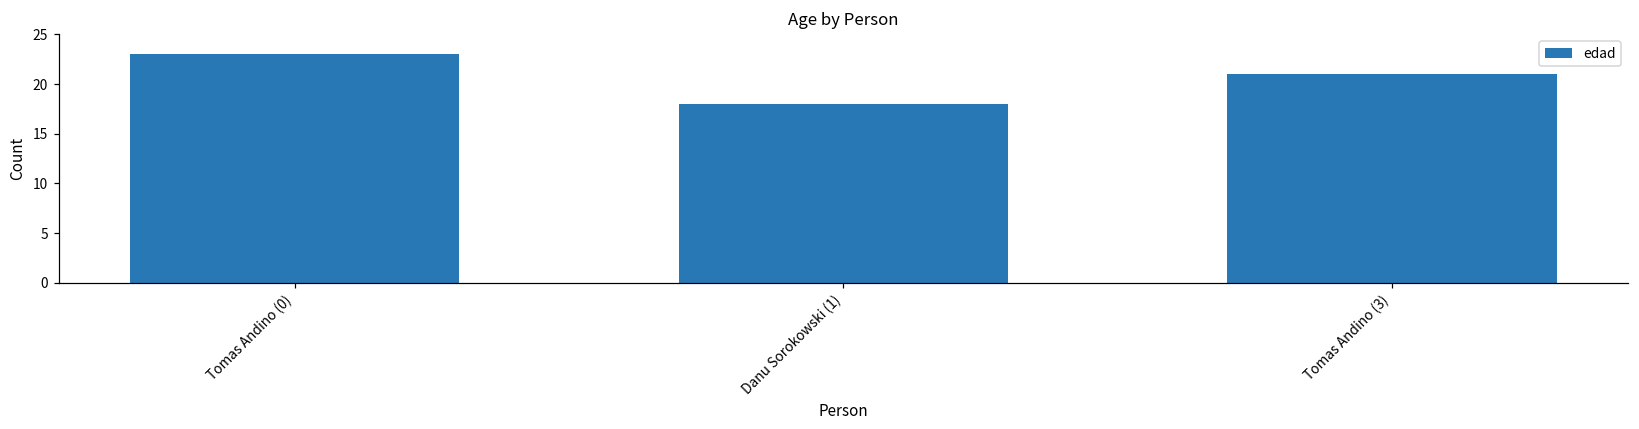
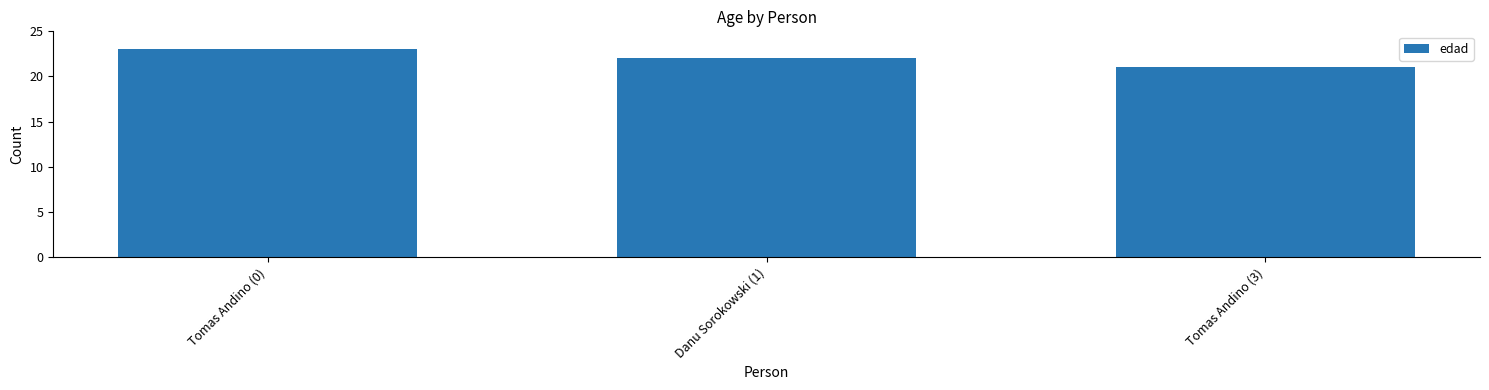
Danu Sorokowski (1): 18 -> 22
